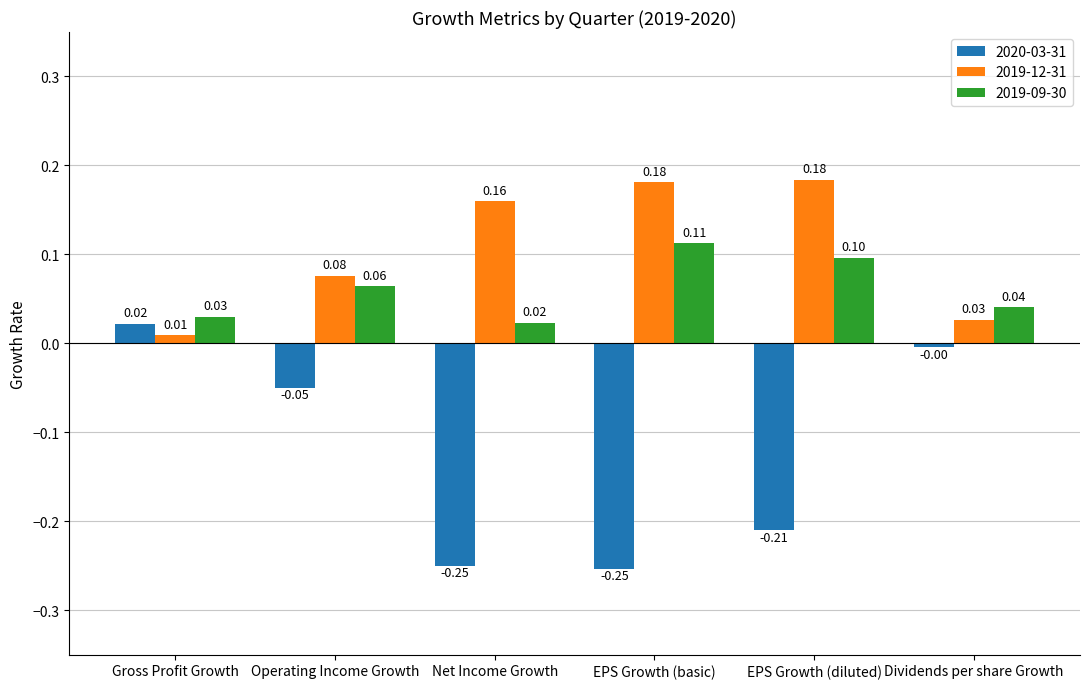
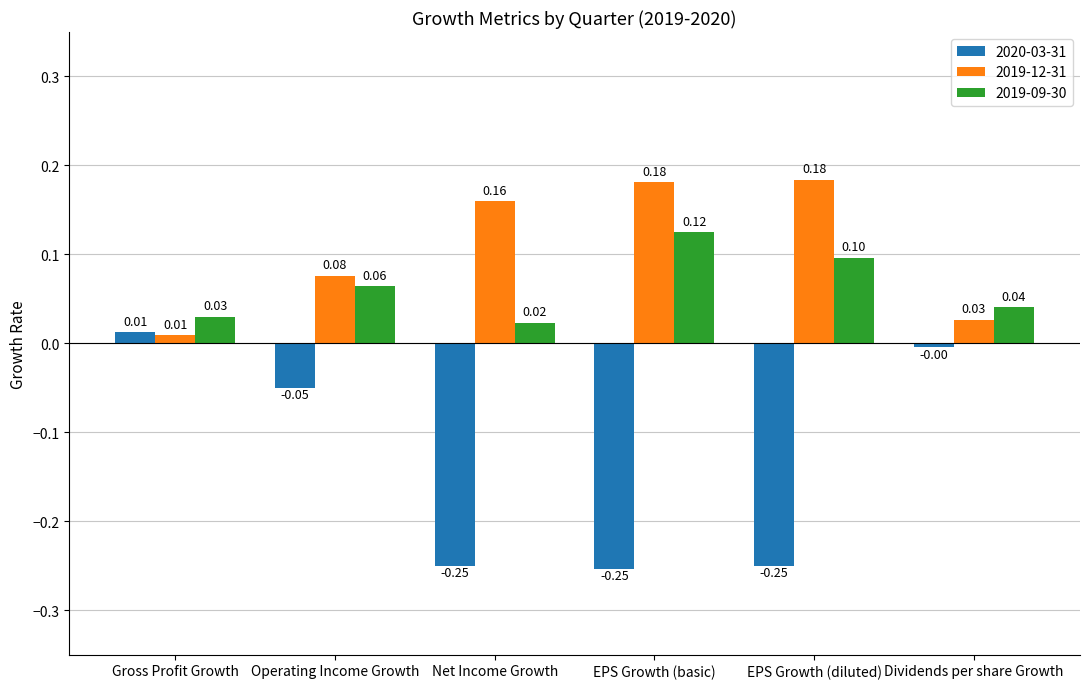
2020-03-31, Gross Profit Growth: 0.02 -> 0.01
2019-09-30, EPS Growth (basic): 0.11 -> 0.12
2020-03-31, EPS Growth (diluted): -0.21 -> -0.25
